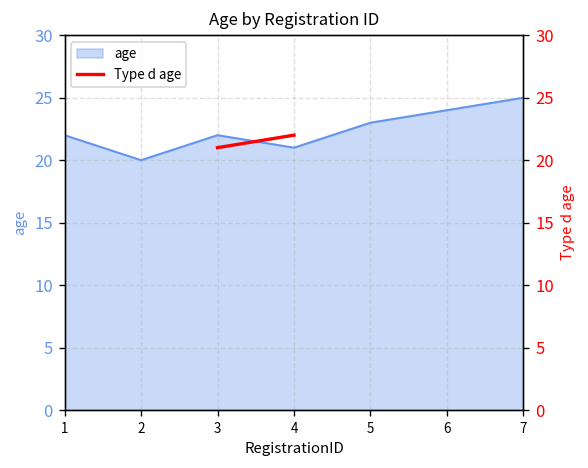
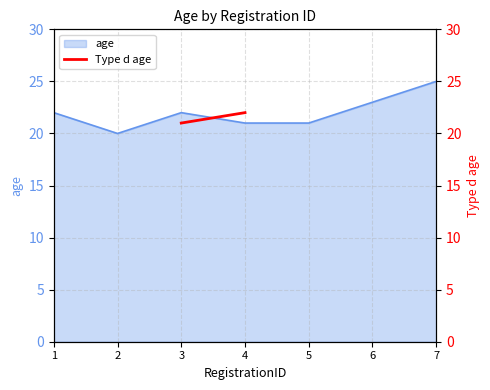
age, 5: 23 -> 21
age, 6: 24 -> 23
